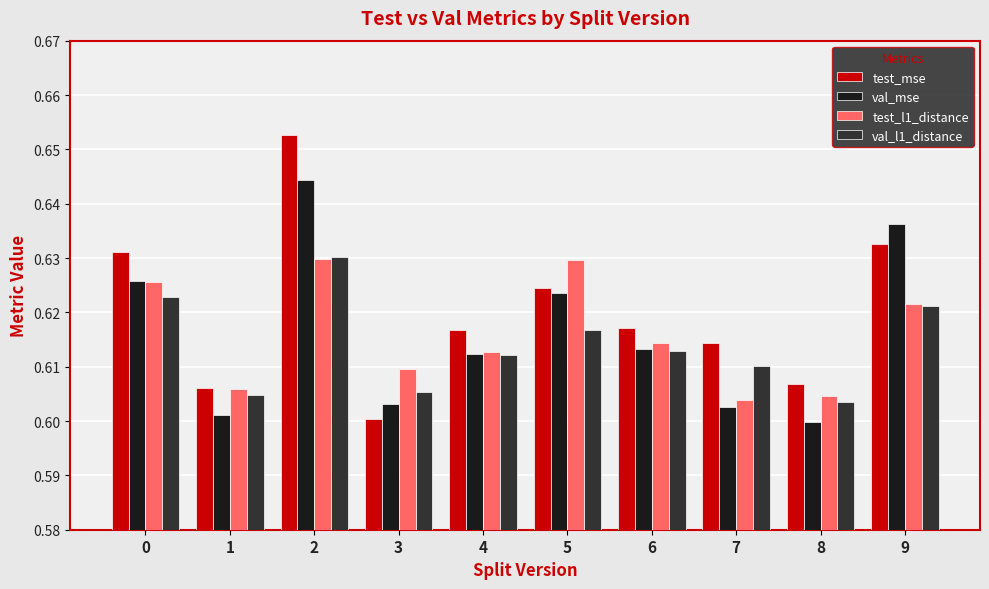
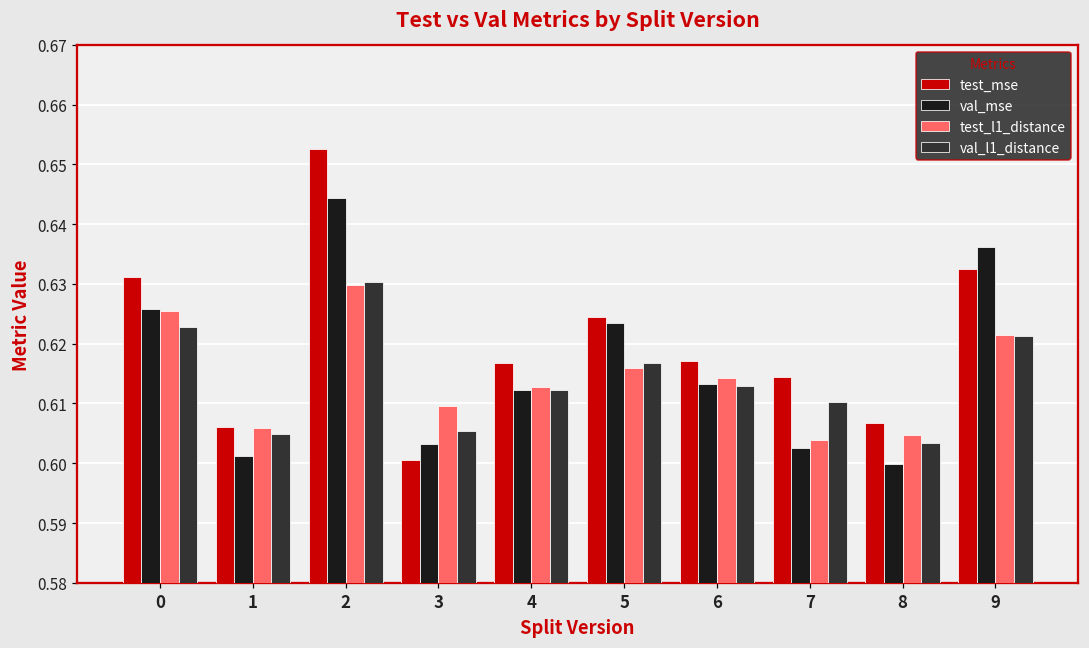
test_l1_distance, 5: 0.630 -> 0.616
